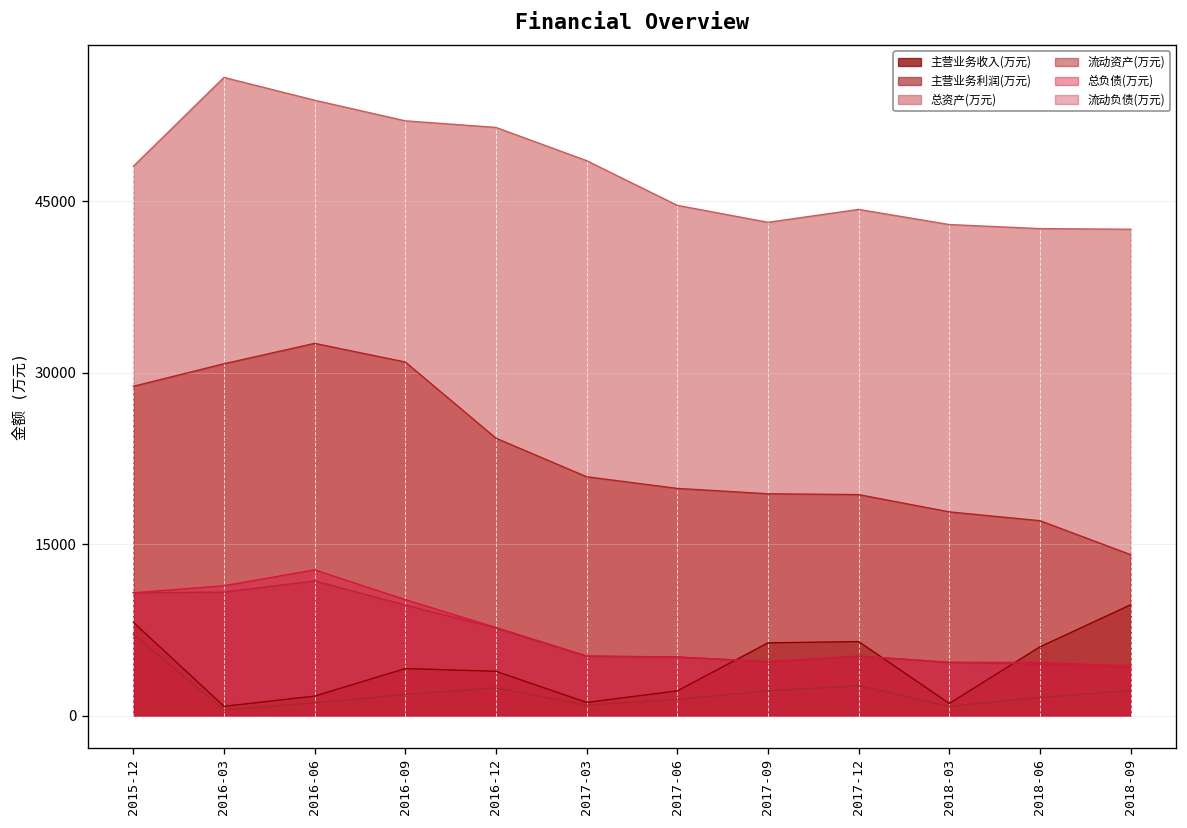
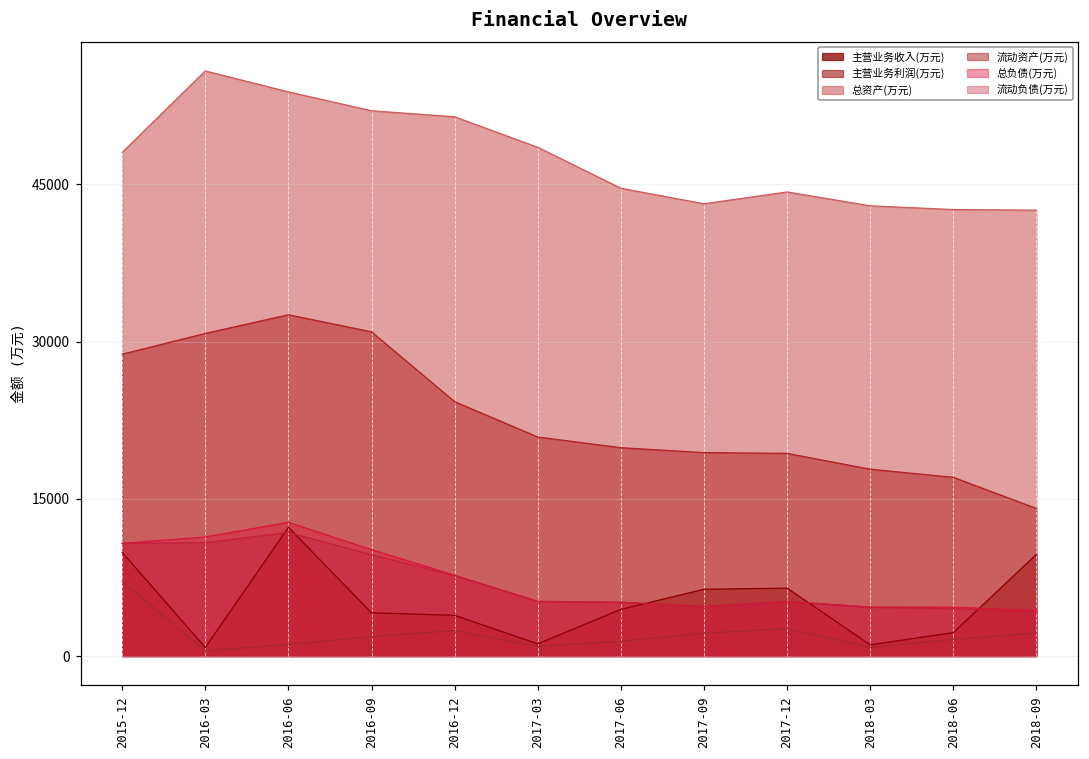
主营业务收入(万元), 2015-12: 8000 -> 10000
主营业务收入(万元), 2016-06: 2000 -> 12000
主营业务收入(万元), 2017-06: 2000 -> 4000
主营业务收入(万元), 2018-06: 6000 -> 2000
